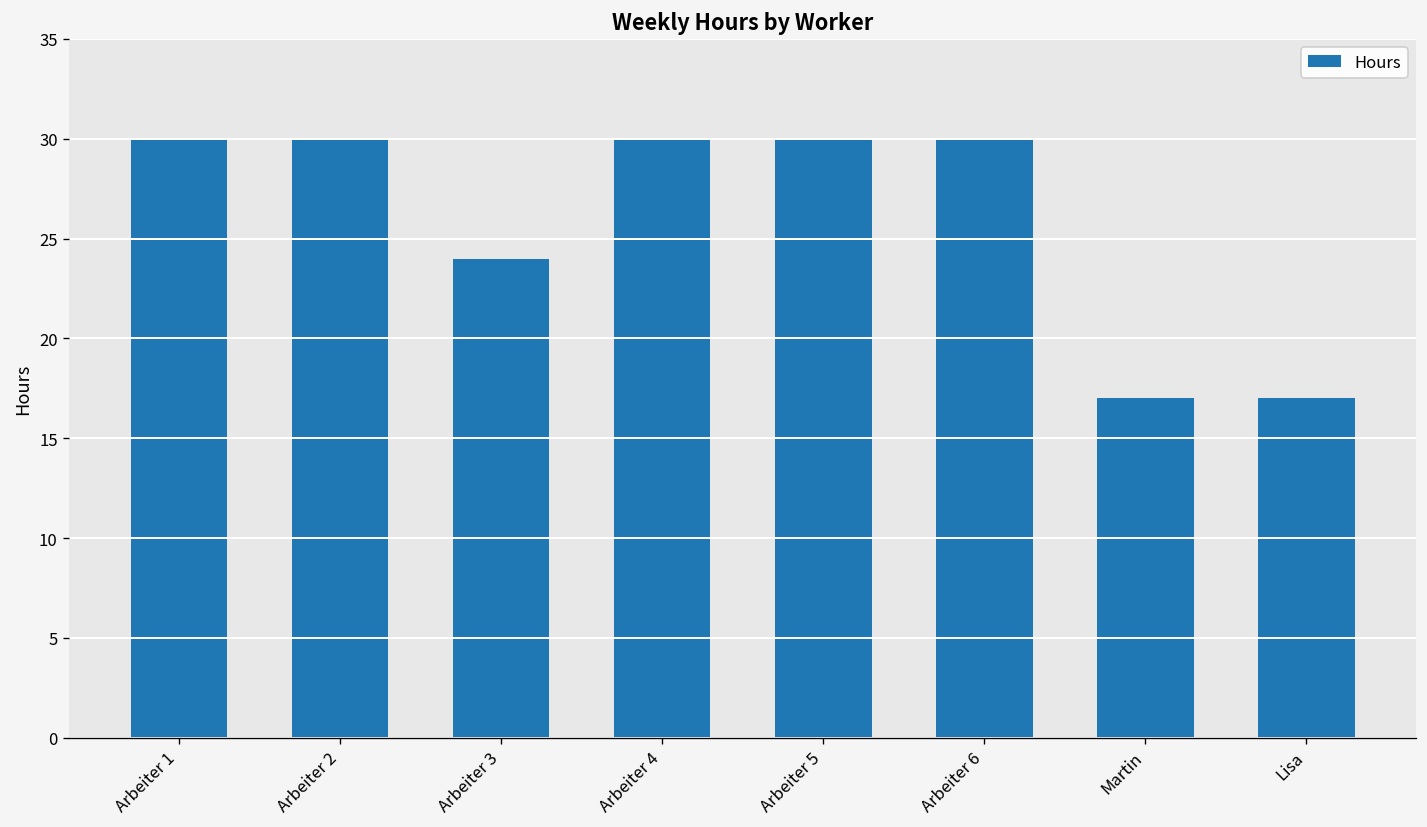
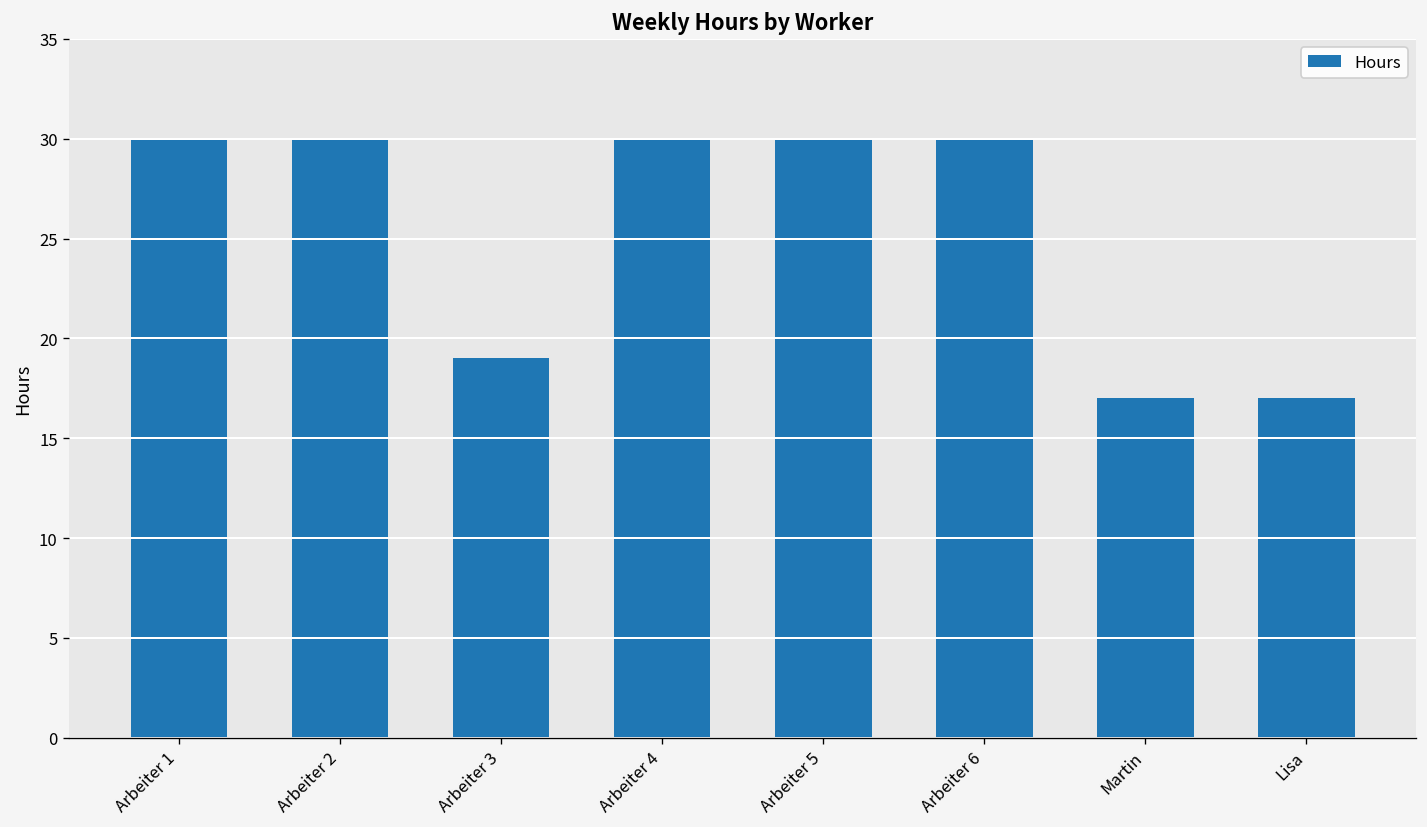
Arbeiter 3: 24 -> 19
